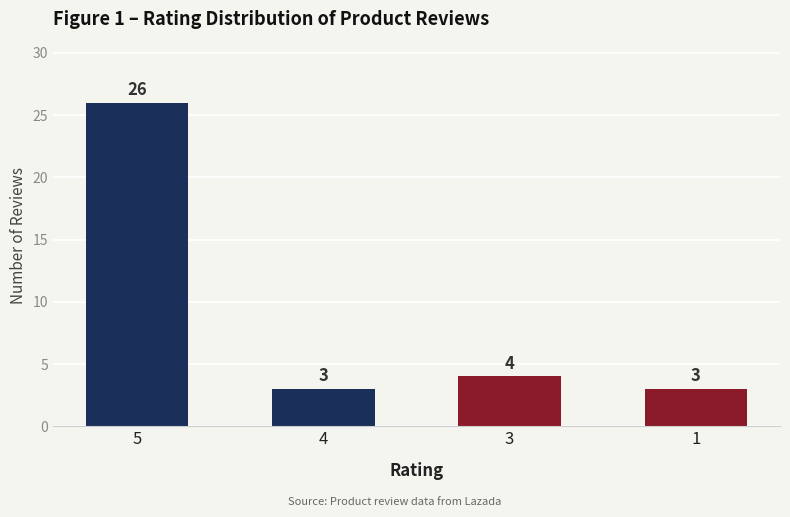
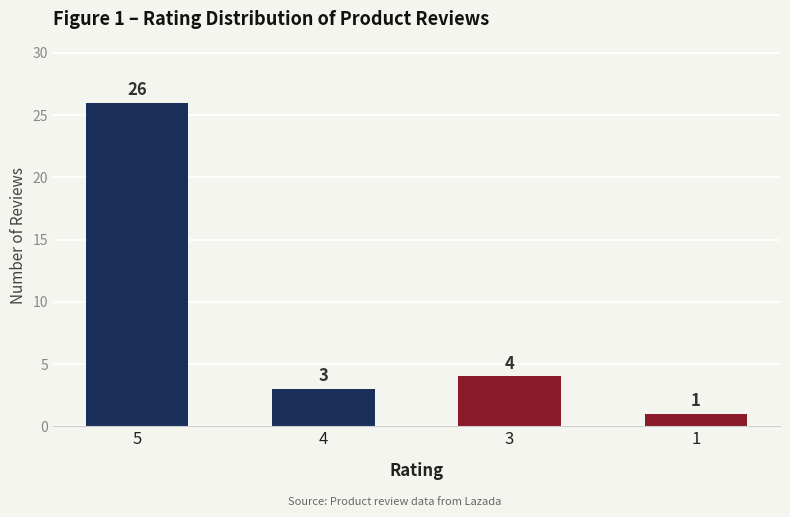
1: 3 -> 1
